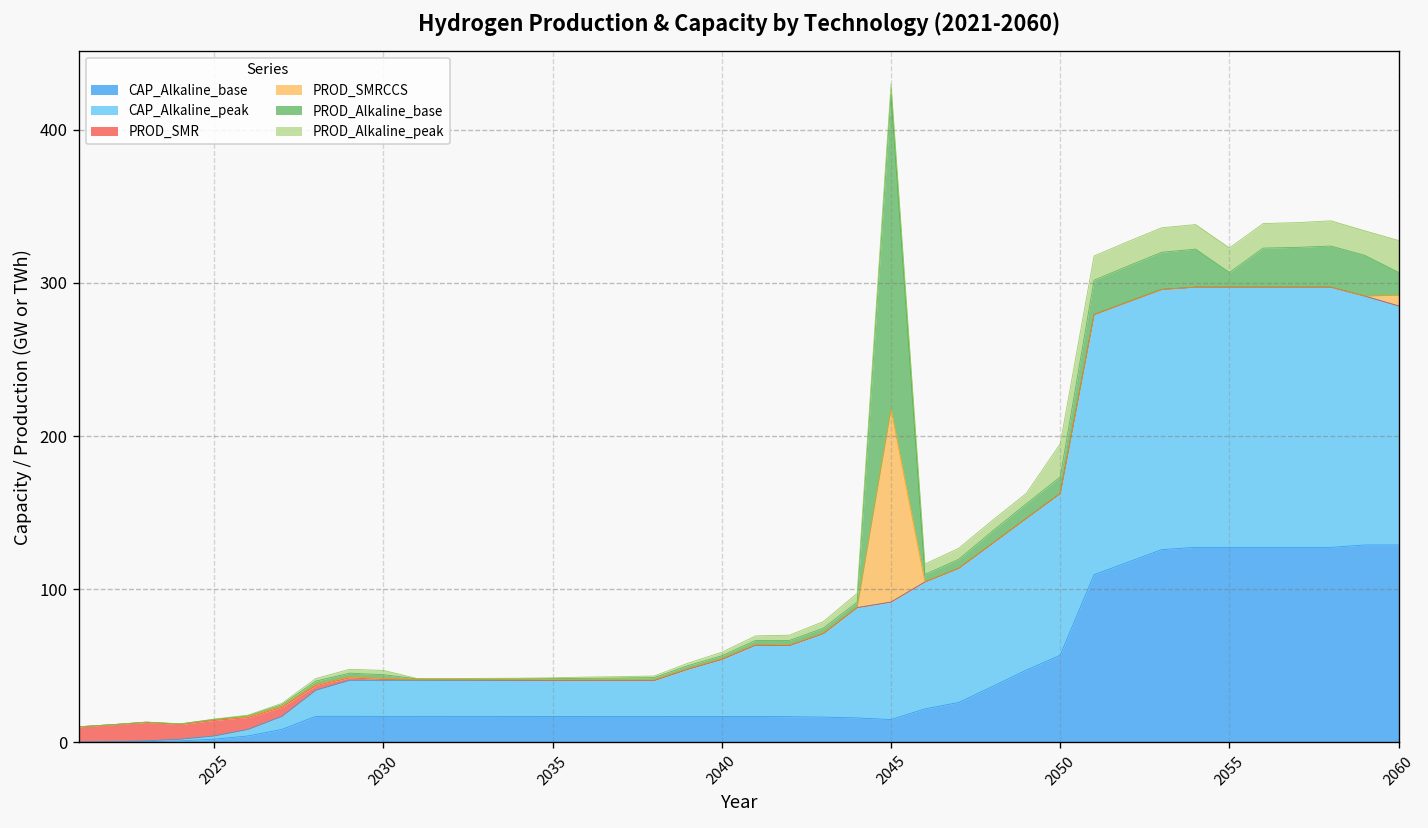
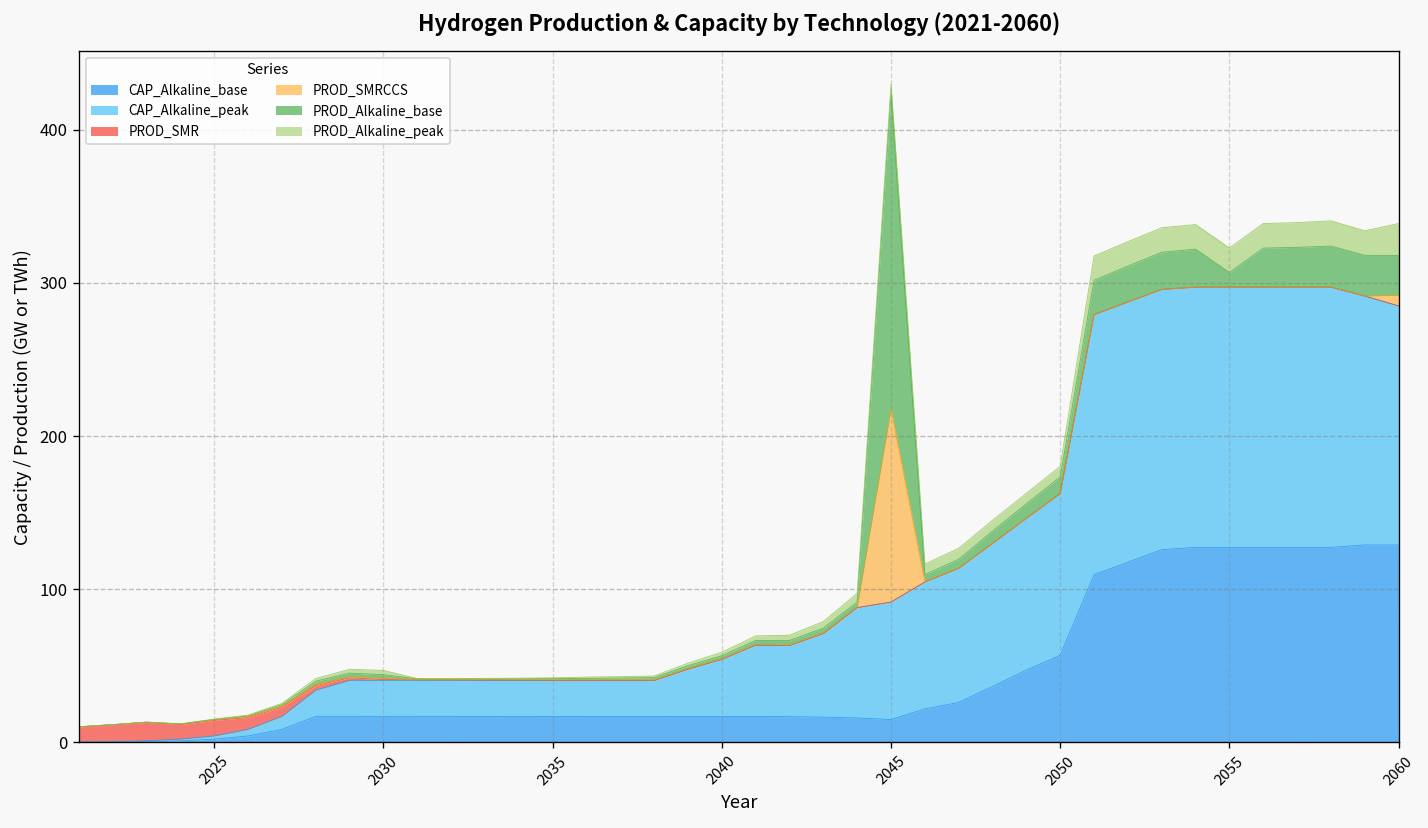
PROD_Alkaline_peak, 2050: 22 -> 7
PROD_Alkaline_base, 2060: 15 -> 26
